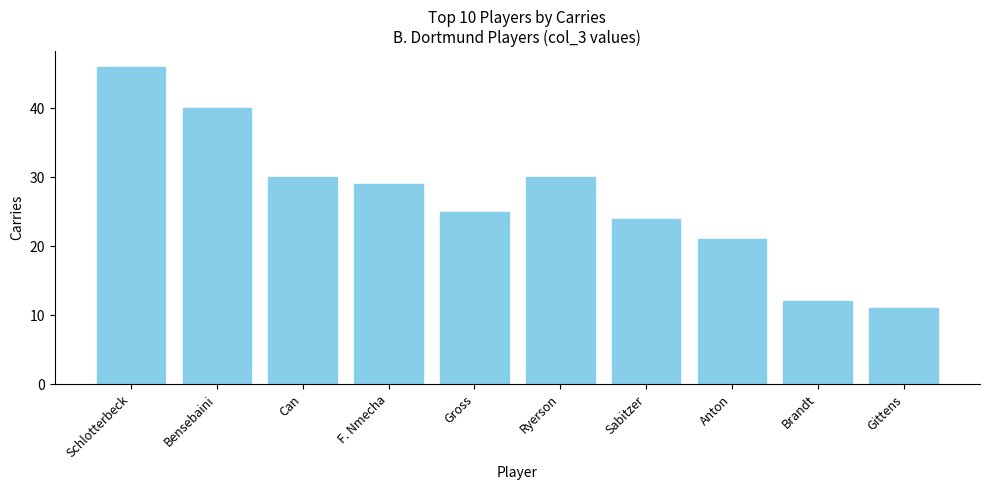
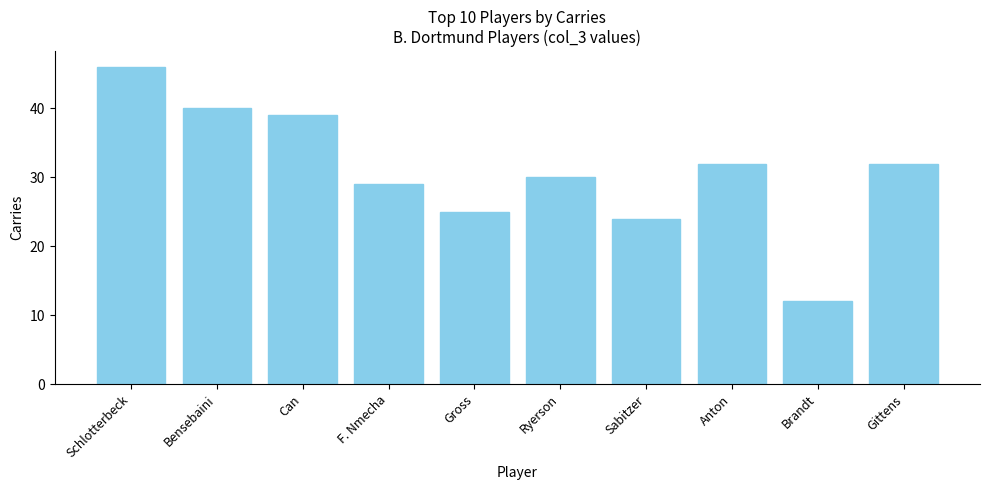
Can: 30 -> 39
Anton: 21 -> 32
Gittens: 11 -> 32
